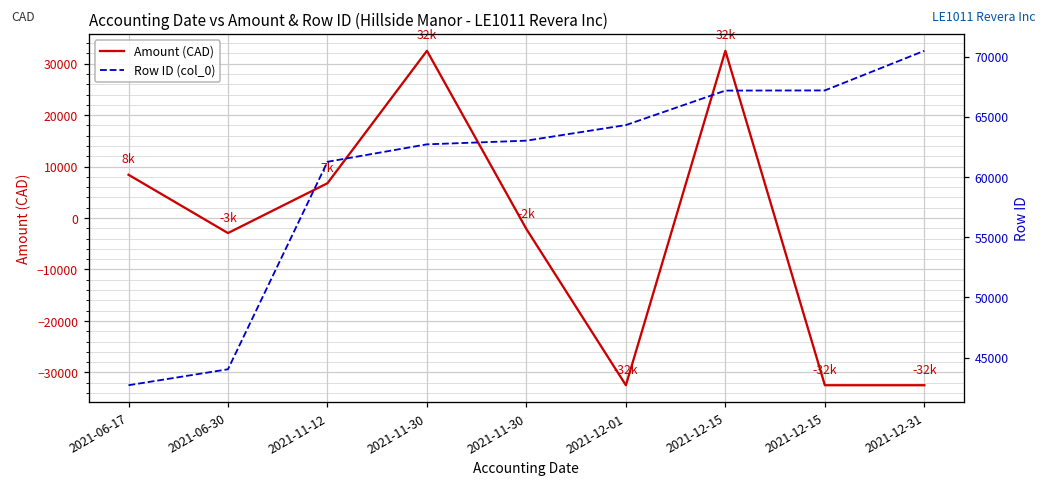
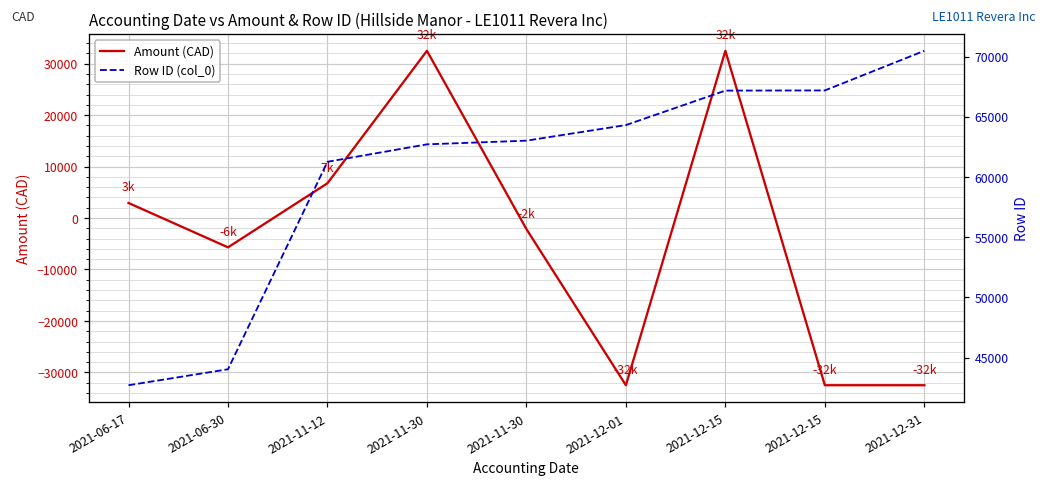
Amount (CAD), 2021-06-17: 8k -> 3k
Amount (CAD), 2021-06-30: -3k -> -6k
